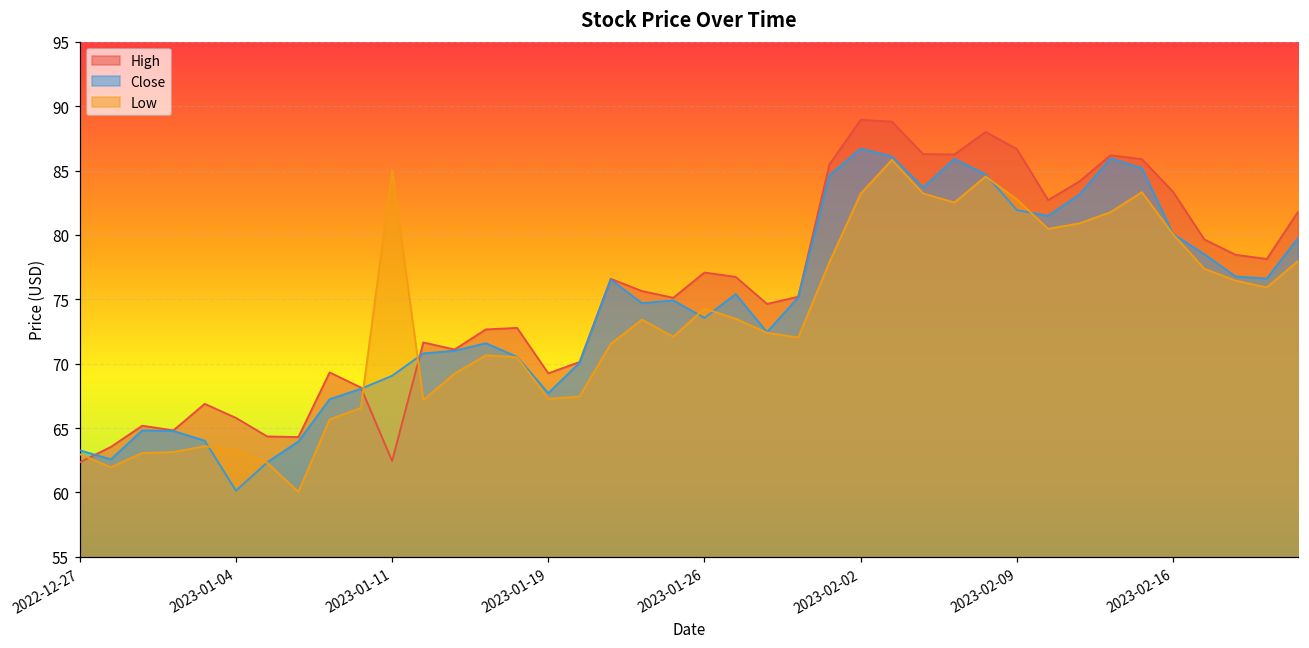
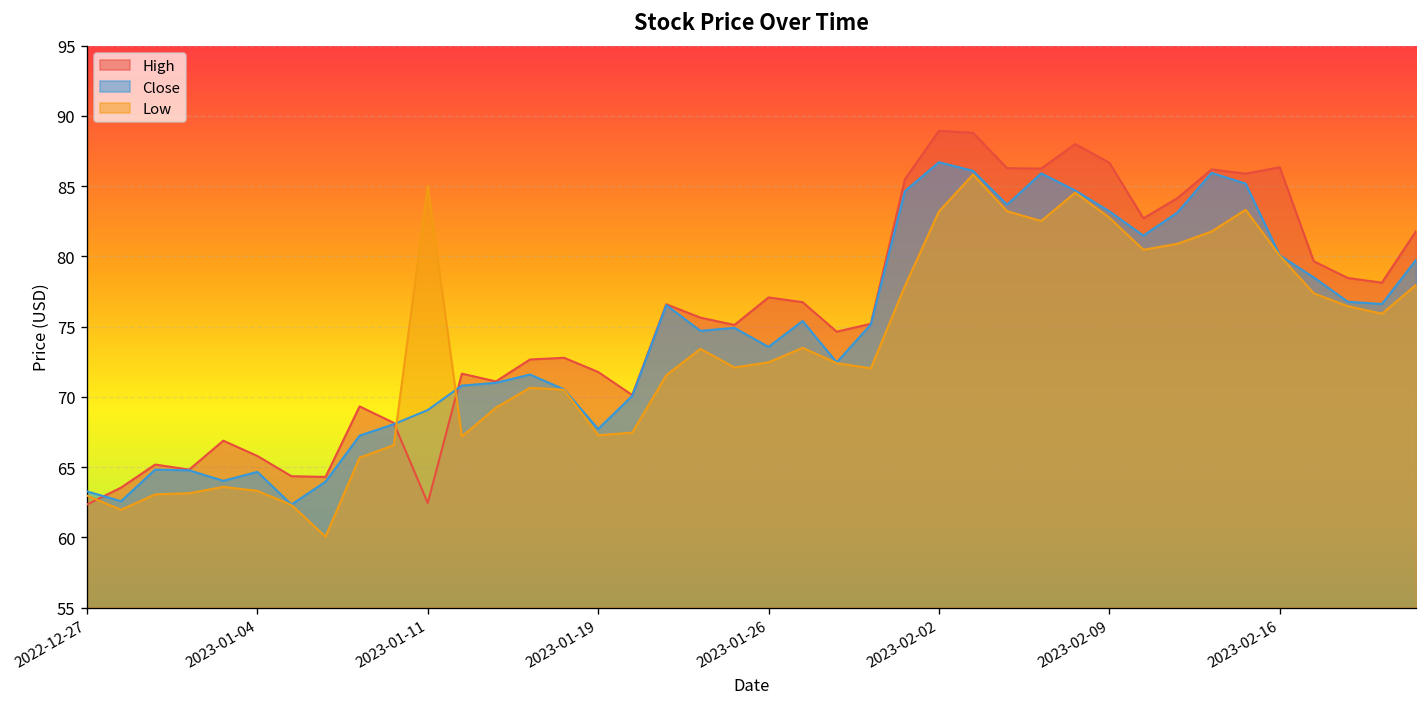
Close, 2023-01-04: 60.1 -> 64.7
High, 2023-01-19: 69.3 -> 71.8
Low, 2023-01-26: 74.3 -> 72.5
Close, 2023-02-09: 81.9 -> 83.2
High, 2023-02-16: 83.3 -> 86.3
